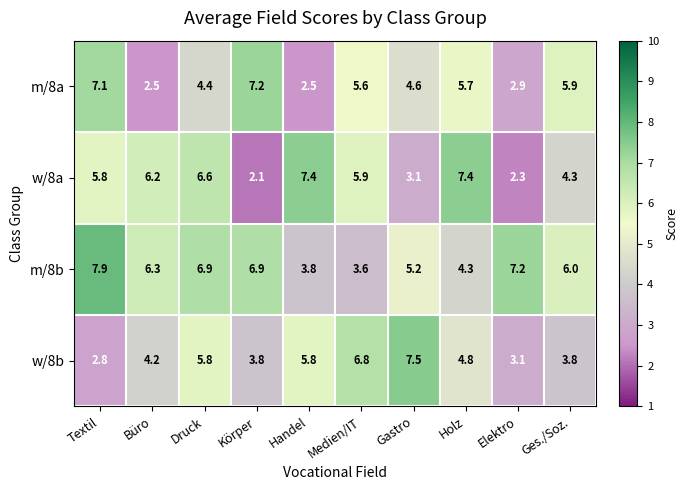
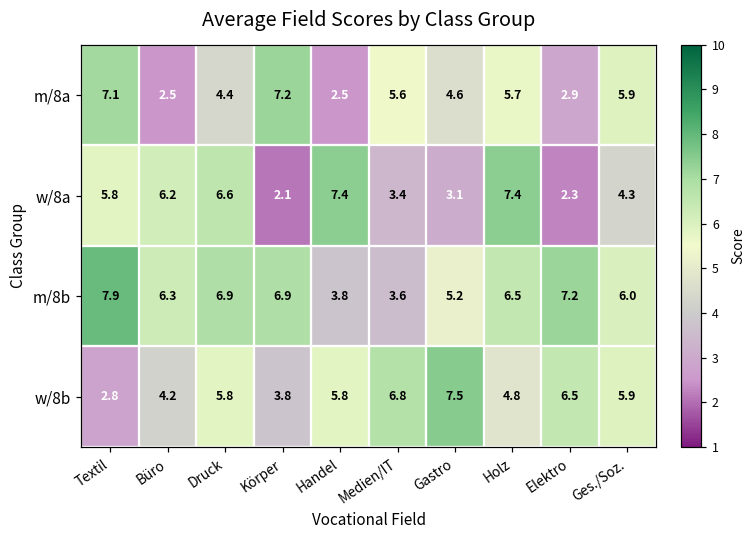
w/8a, Medien/IT: 5.9 -> 3.4
m/8b, Holz: 4.3 -> 6.5
w/8b, Elektro: 3.1 -> 6.5
w/8b, Ges./Soz.: 3.8 -> 5.9
